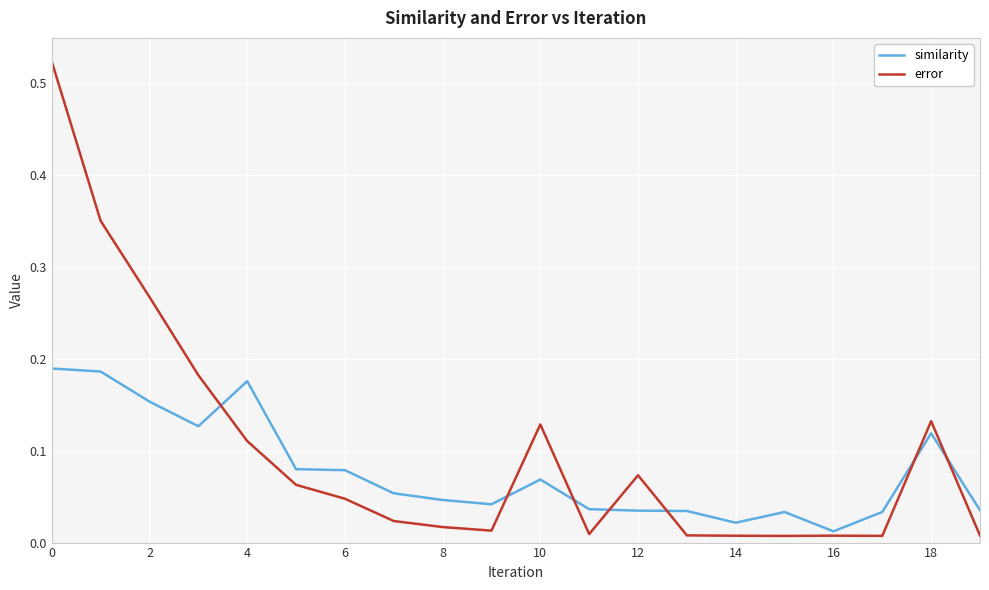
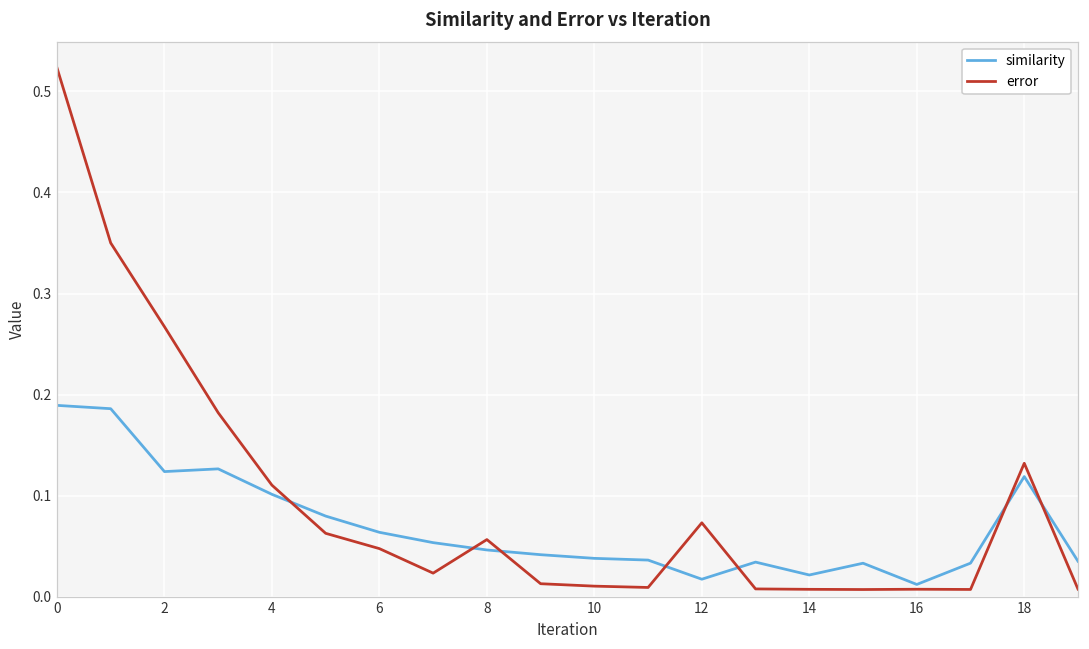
similarity, 2: 0.15 -> 0.12
similarity, 4: 0.18 -> 0.10
similarity, 6: 0.08 -> 0.06
error, 8: 0.02 -> 0.06
similarity, 10: 0.07 -> 0.04
error, 10: 0.13 -> 0.01
similarity, 12: 0.03 -> 0.02
